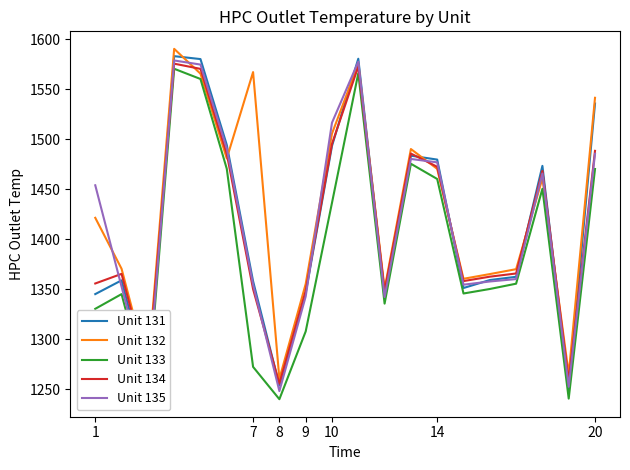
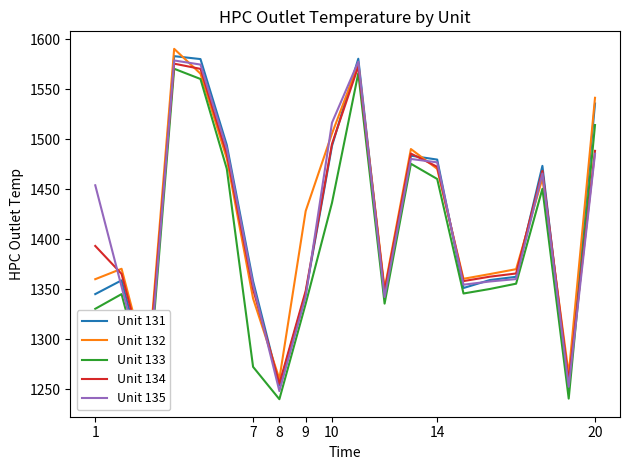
Unit 132, 1: 1421 -> 1360
Unit 134, 1: 1356 -> 1393
Unit 132, 7: 1567 -> 1341
Unit 132, 9: 1355 -> 1428
Unit 133, 9: 1308 -> 1336
Unit 133, 20: 1470 -> 1514
